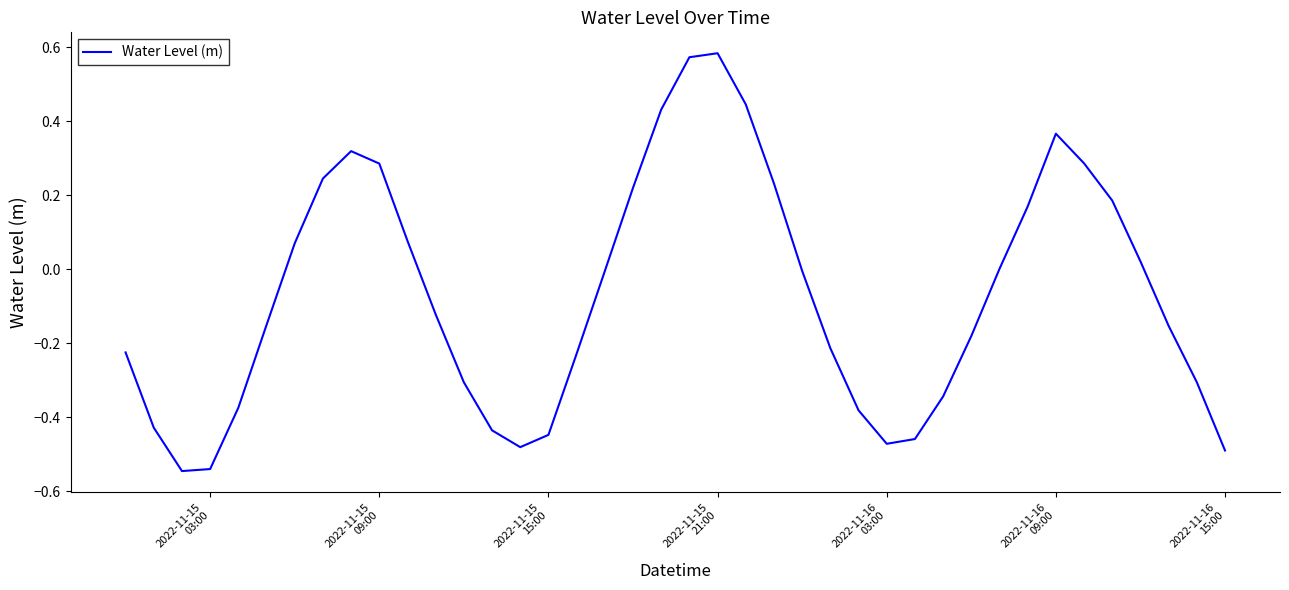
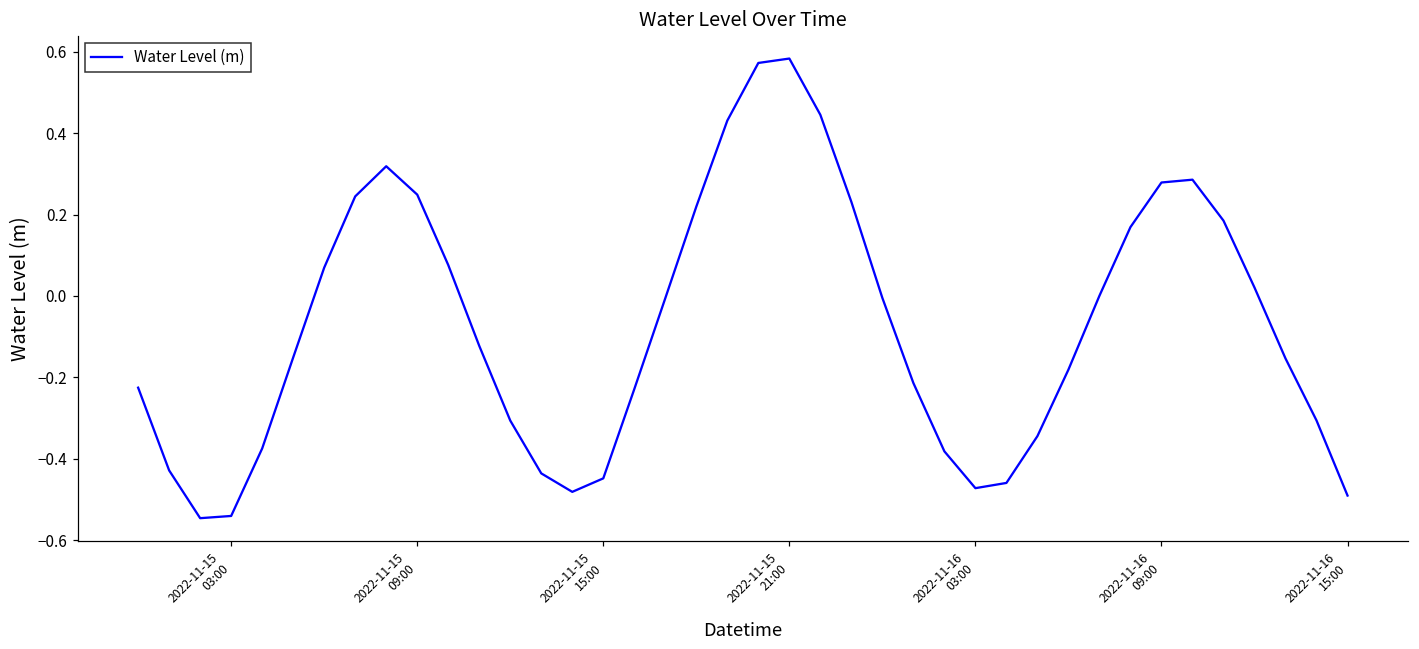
2022-11-15 09:00: 0.29 -> 0.25
2022-11-16 09:00: 0.37 -> 0.28
